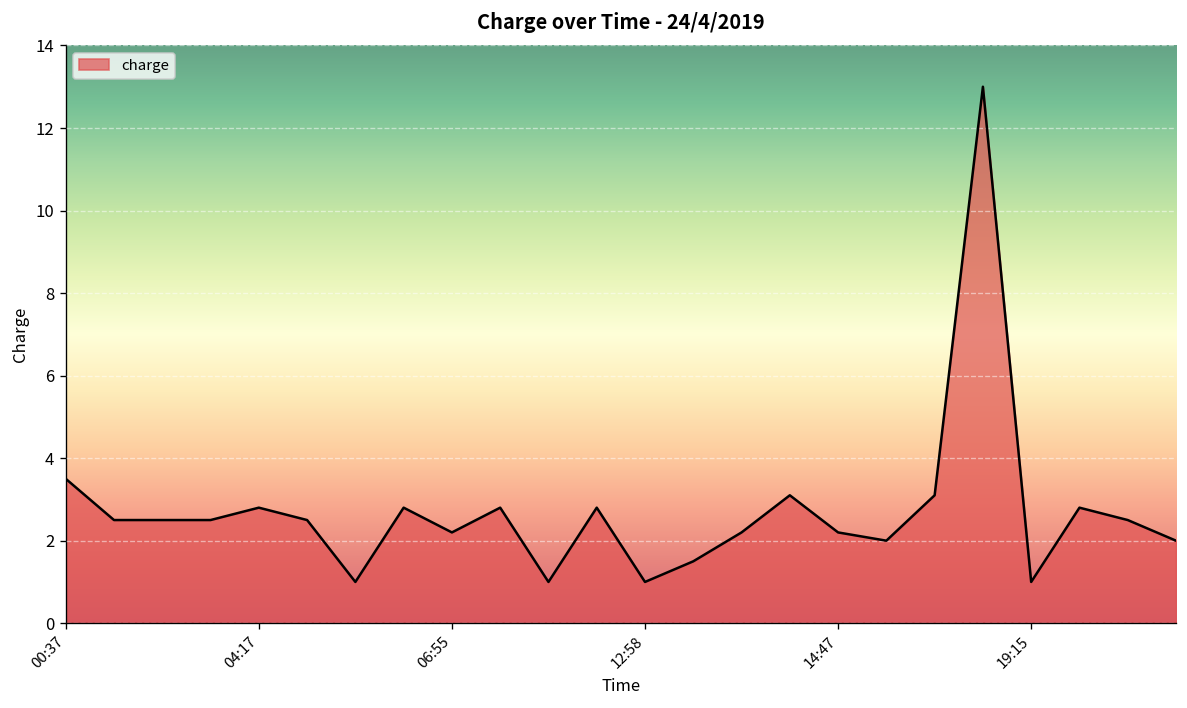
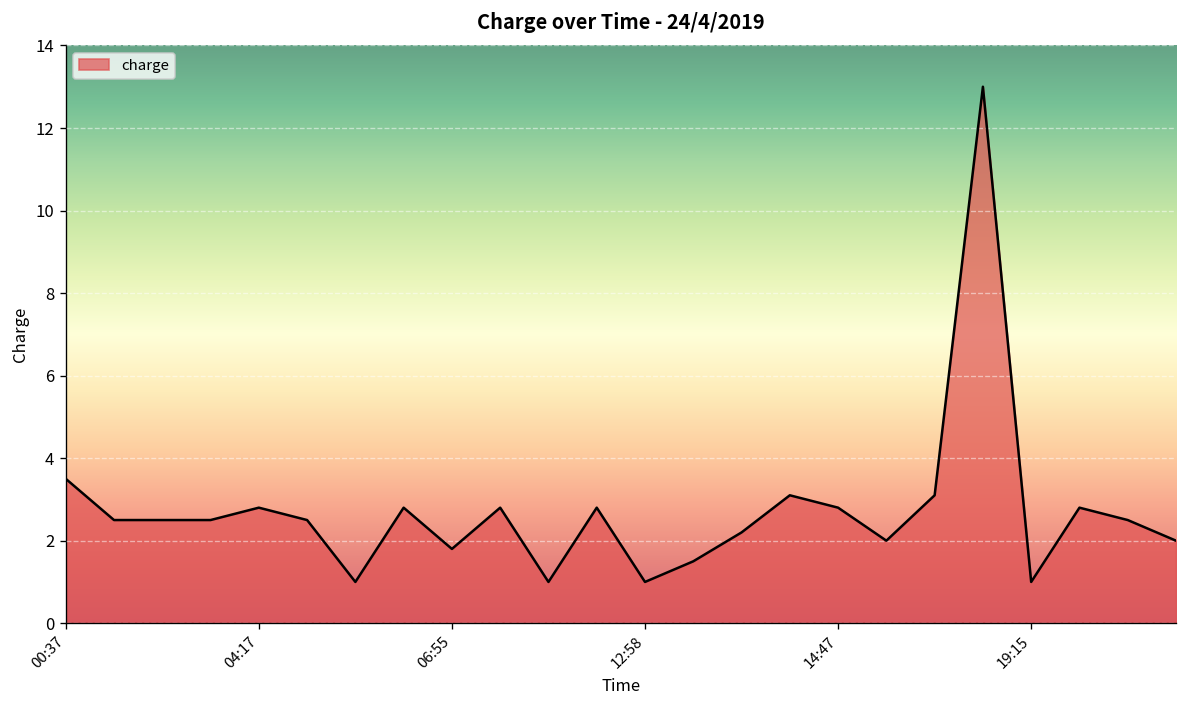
06:55: 2.2 -> 1.8
14:47: 2.2 -> 2.8
